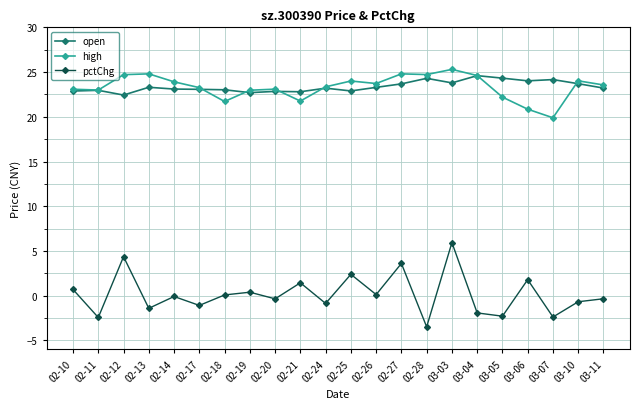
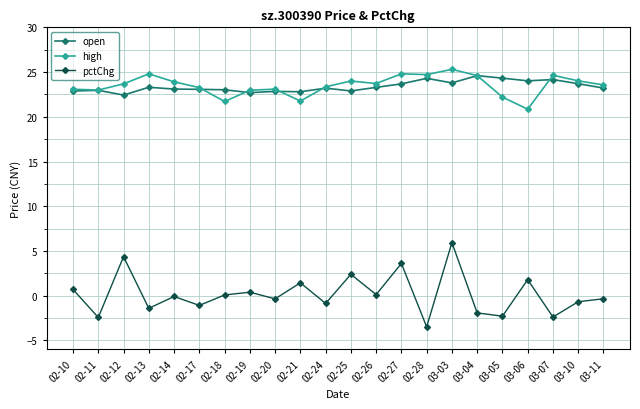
high, 02-12: 25 -> 24
high, 03-07: 20 -> 25
